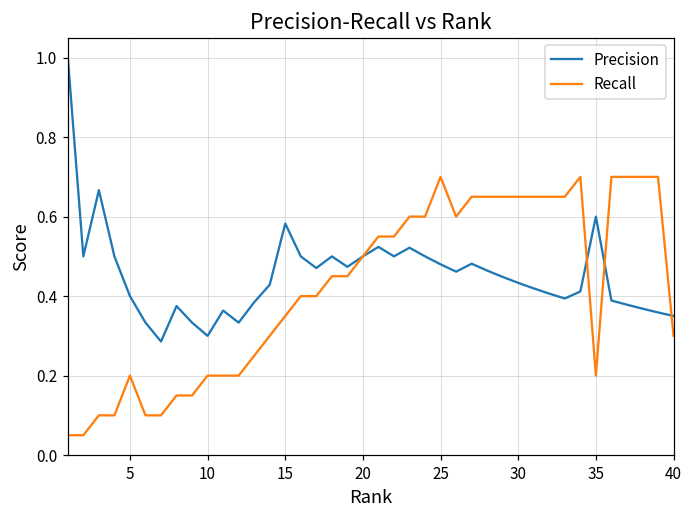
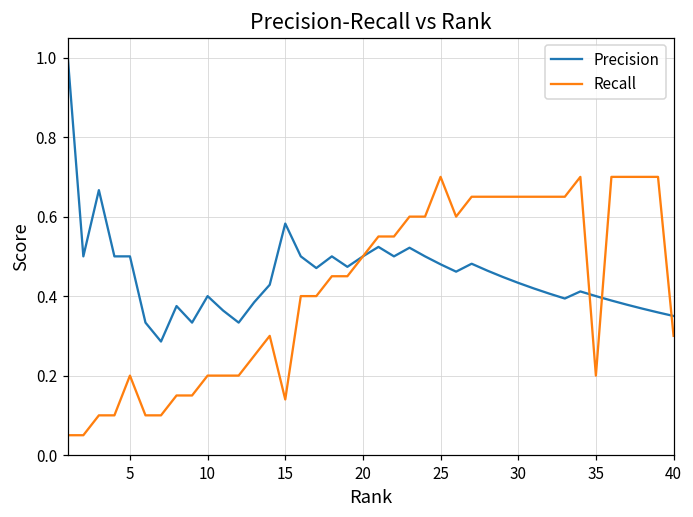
Precision, 5: 0.4 -> 0.5
Precision, 10: 0.3 -> 0.4
Recall, 15: 0.35 -> 0.14
Precision, 35: 0.6 -> 0.4
